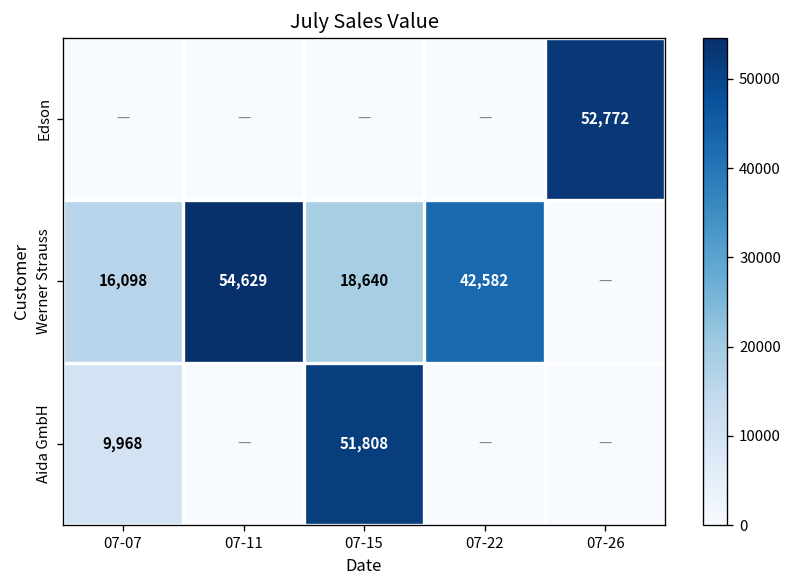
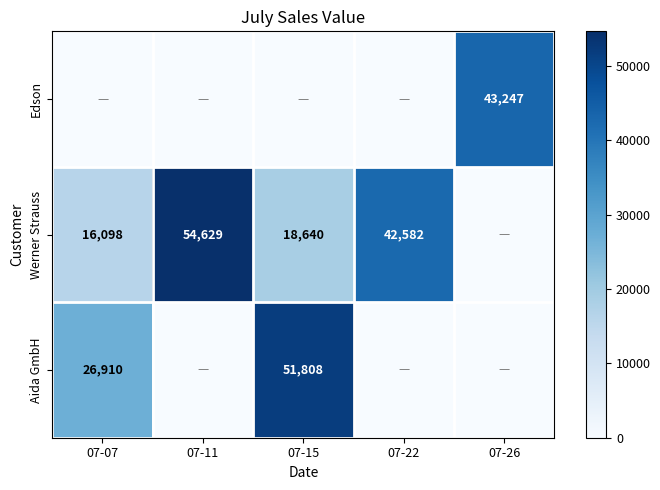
Edson, 07-26: 52,772 -> 43,247
Aida GmbH, 07-07: 9,968 -> 26,910
